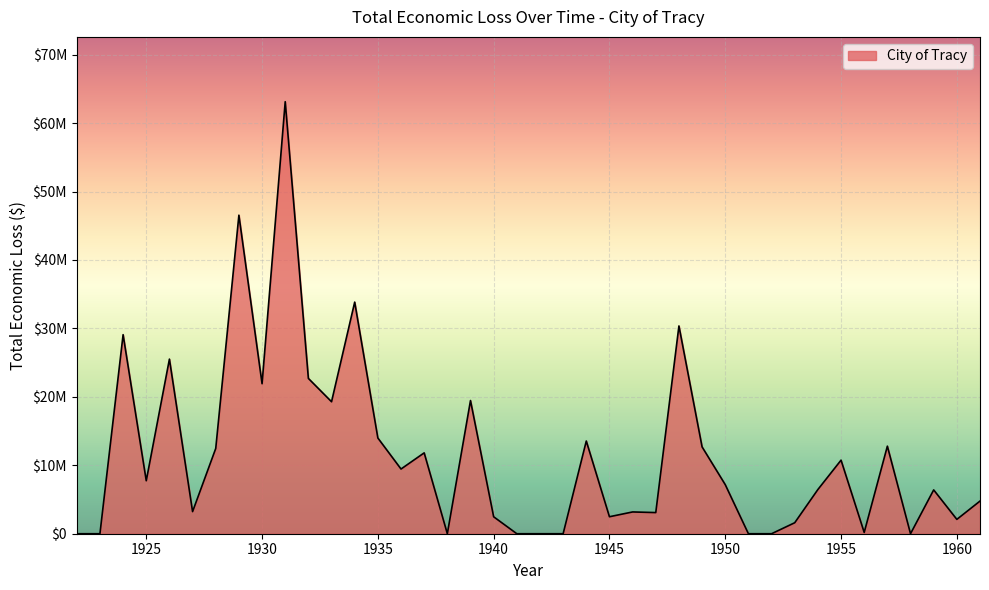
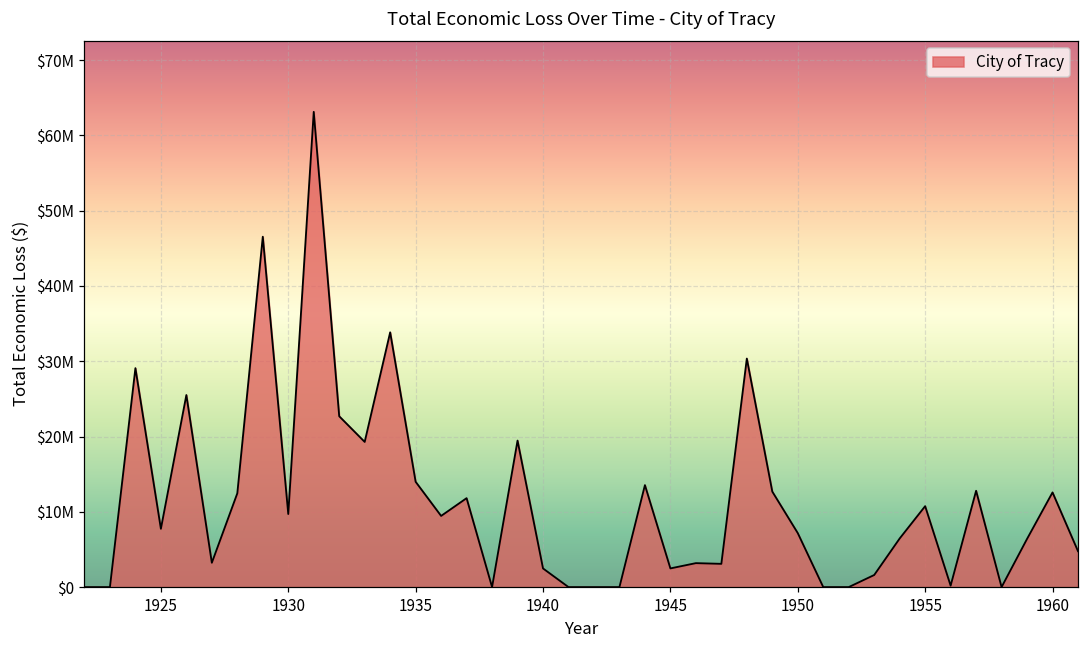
1930: $22000000 -> $10000000
1960: $2000000 -> $13000000
